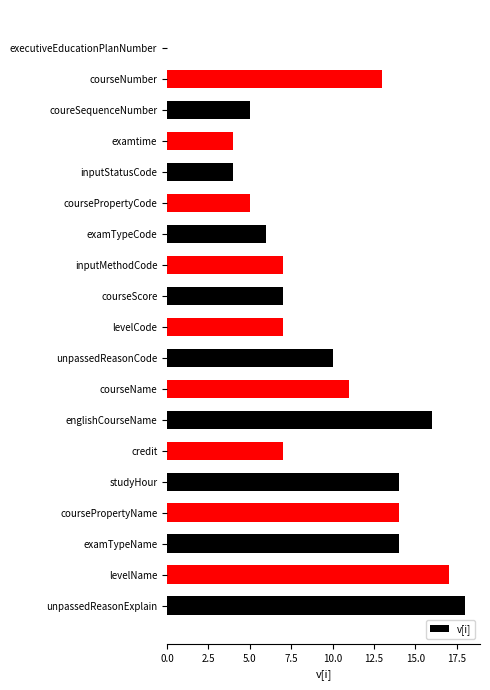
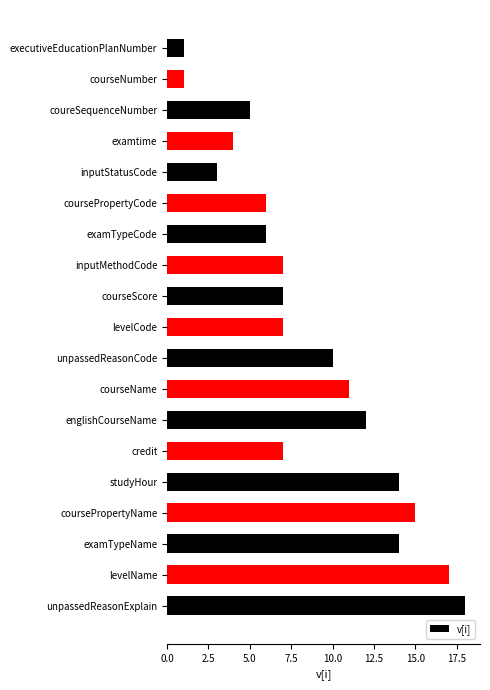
executiveEducationPlanNumber: 0 -> 1
courseNumber: 13 -> 1
inputStatusCode: 4 -> 3
coursePropertyCode: 5 -> 6
englishCourseName: 16 -> 12
coursePropertyName: 14 -> 15
